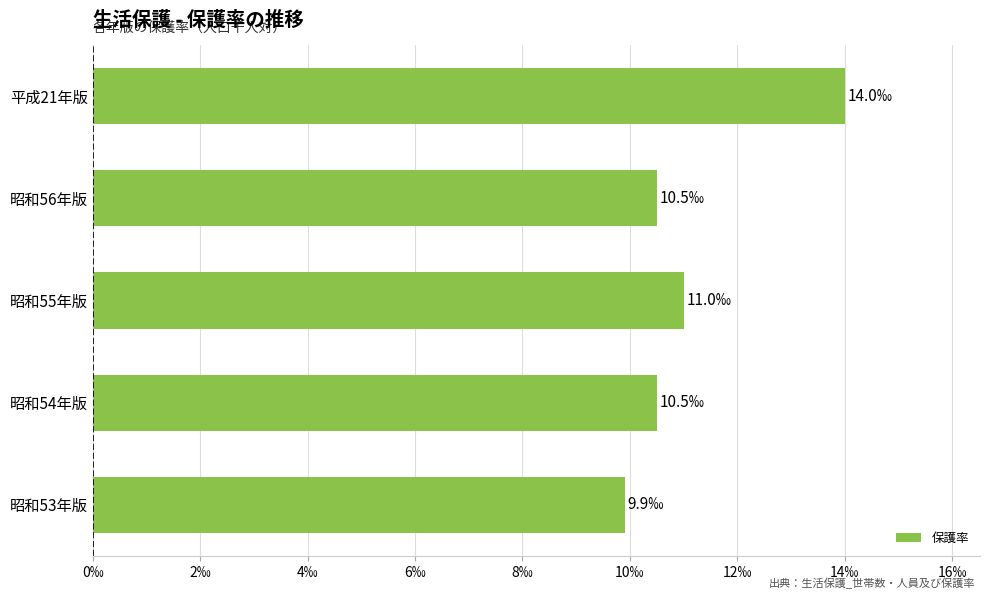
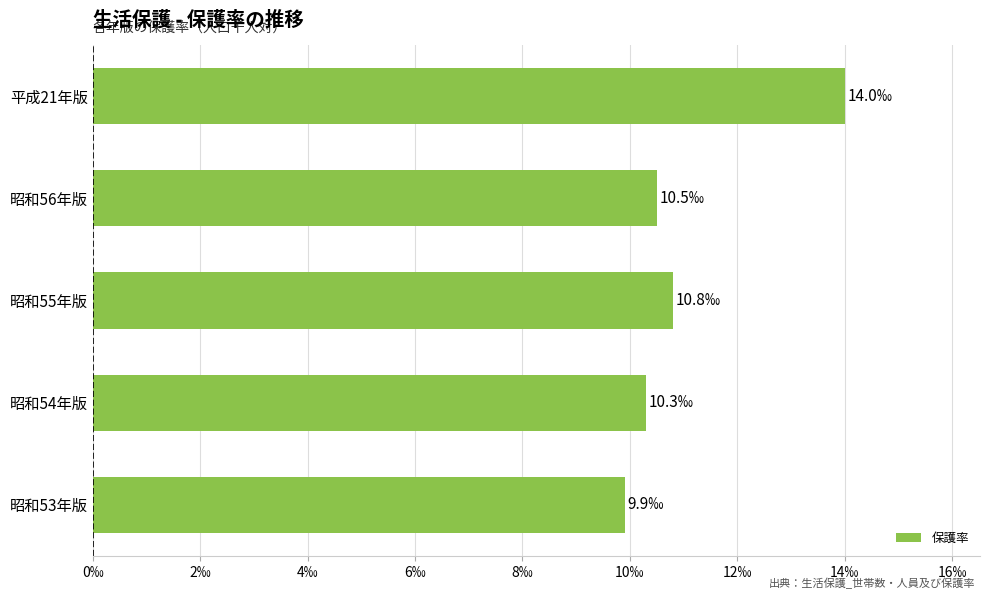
昭和55年版: 11.0‰ -> 10.8‰
昭和54年版: 10.5‰ -> 10.3‰
